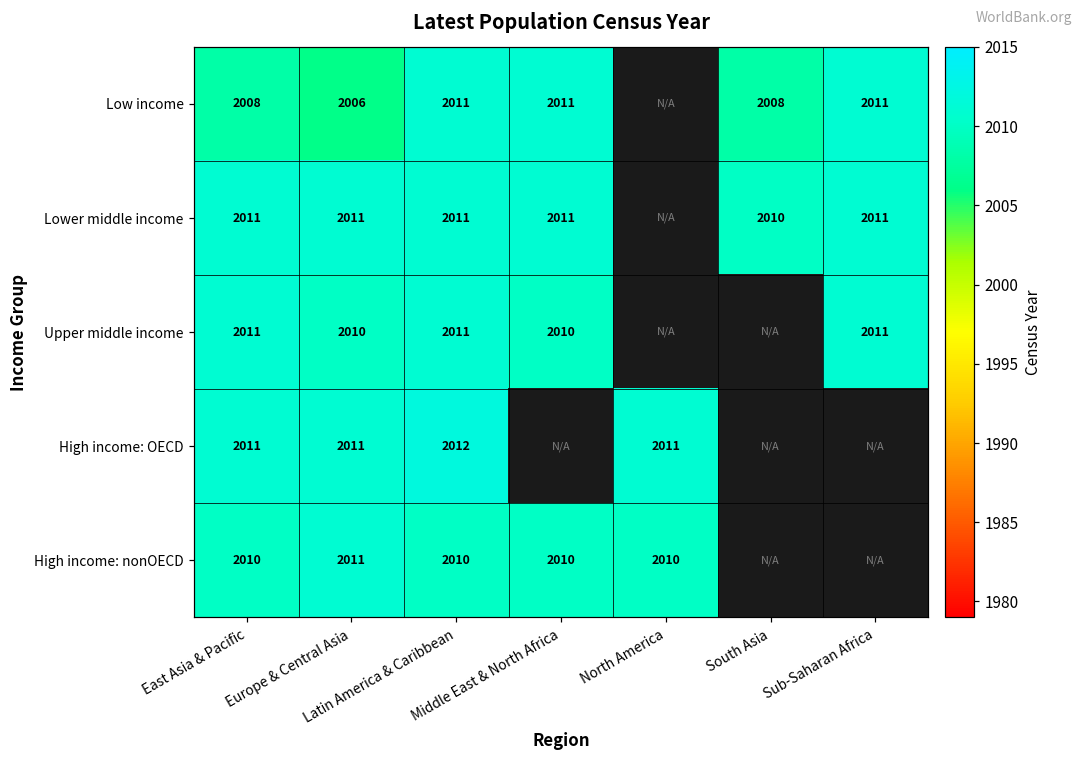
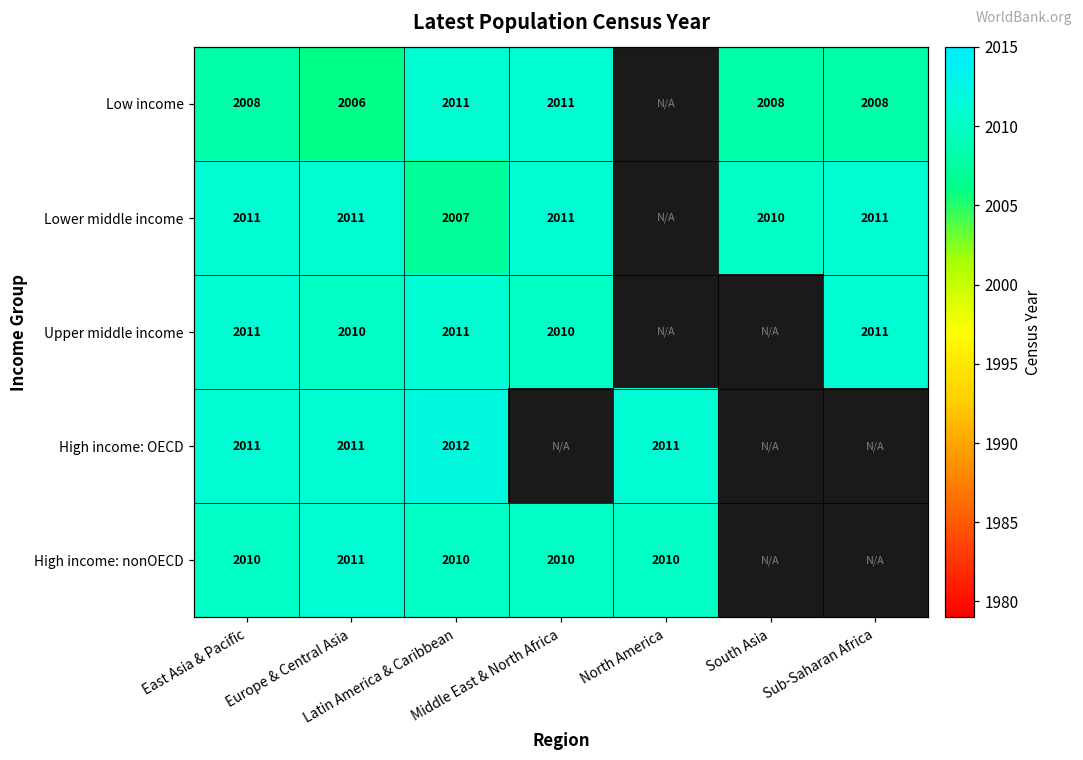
Low income, Sub-Saharan Africa: 2011 -> 2008
Lower middle income, Latin America & Caribbean: 2011 -> 2007
